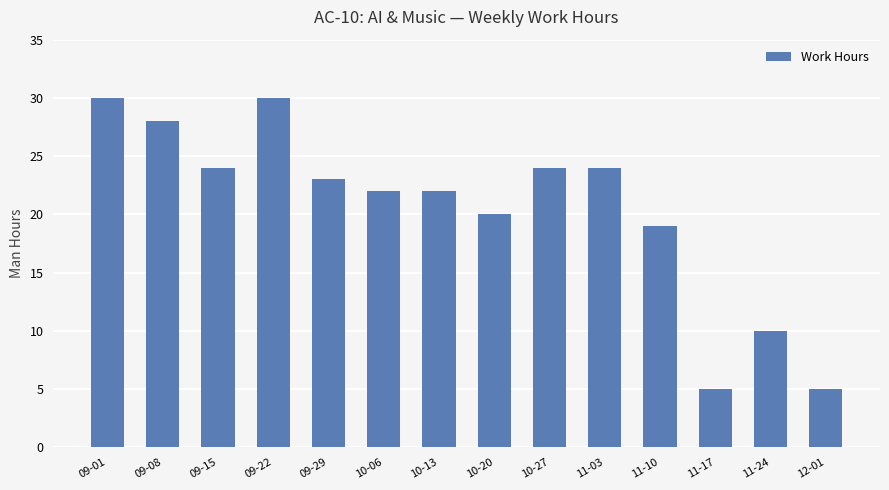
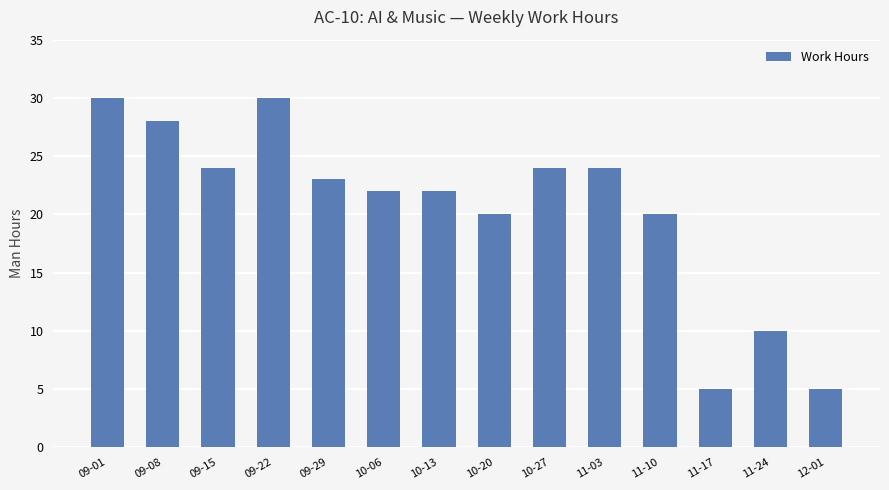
11-10: 19 -> 20
